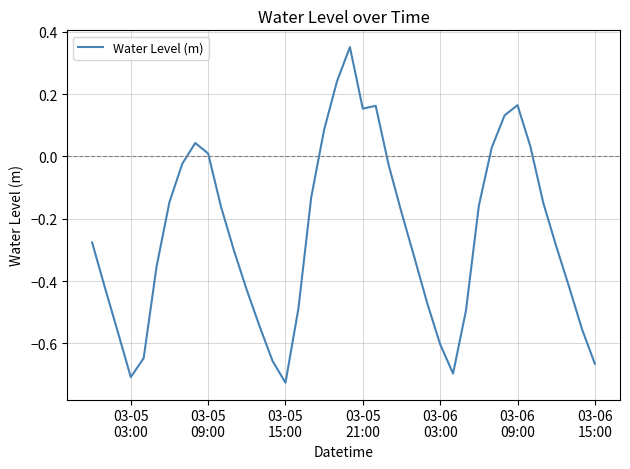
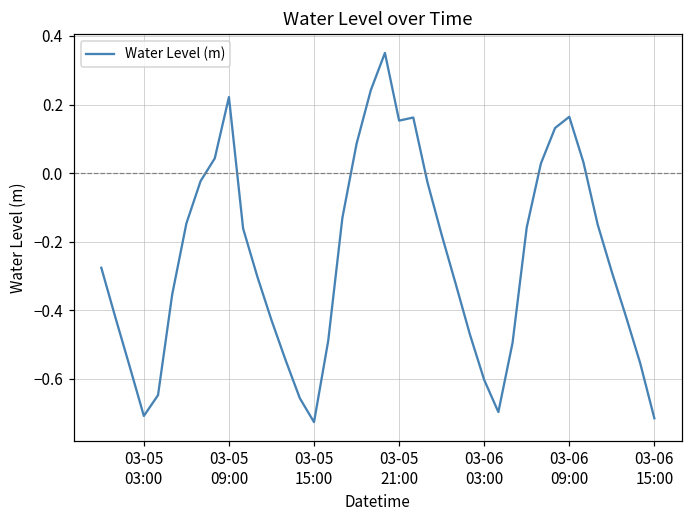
03-05 09:00: 0.01 -> 0.22
03-06 15:00: -0.67 -> -0.72
